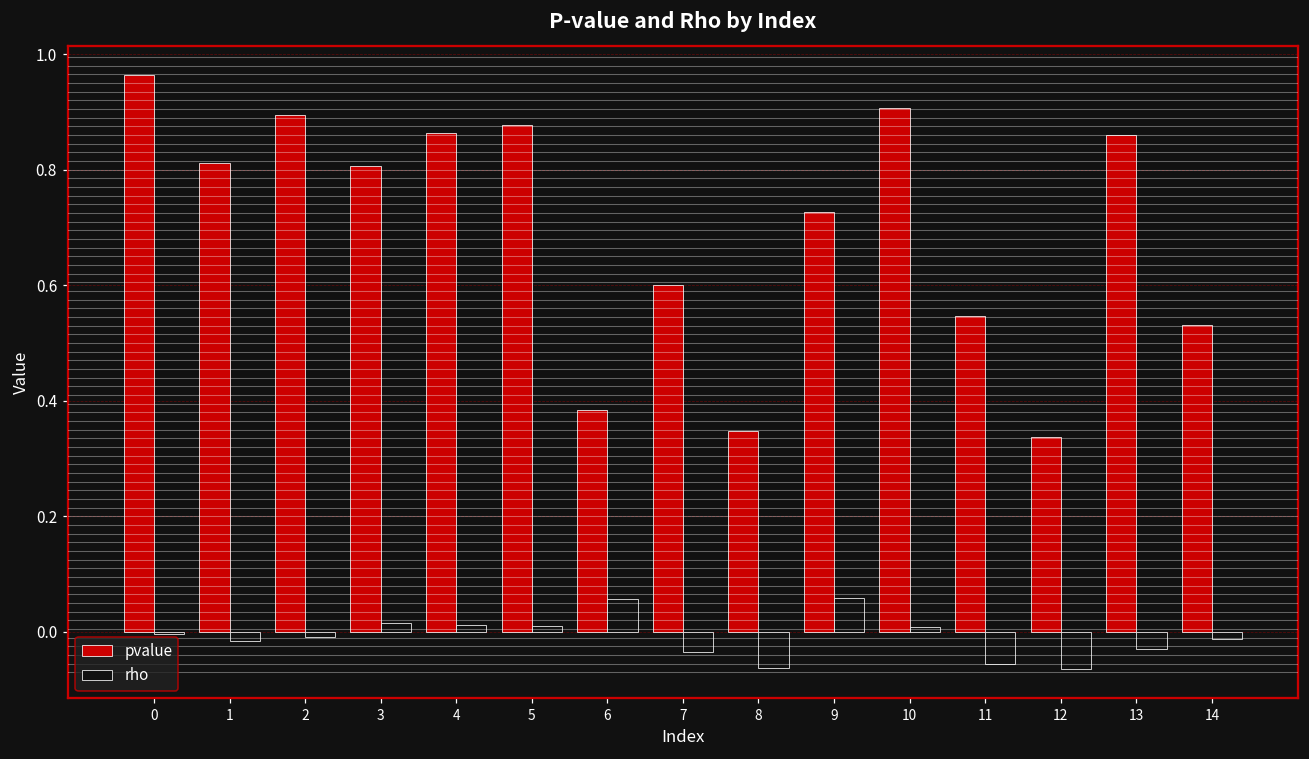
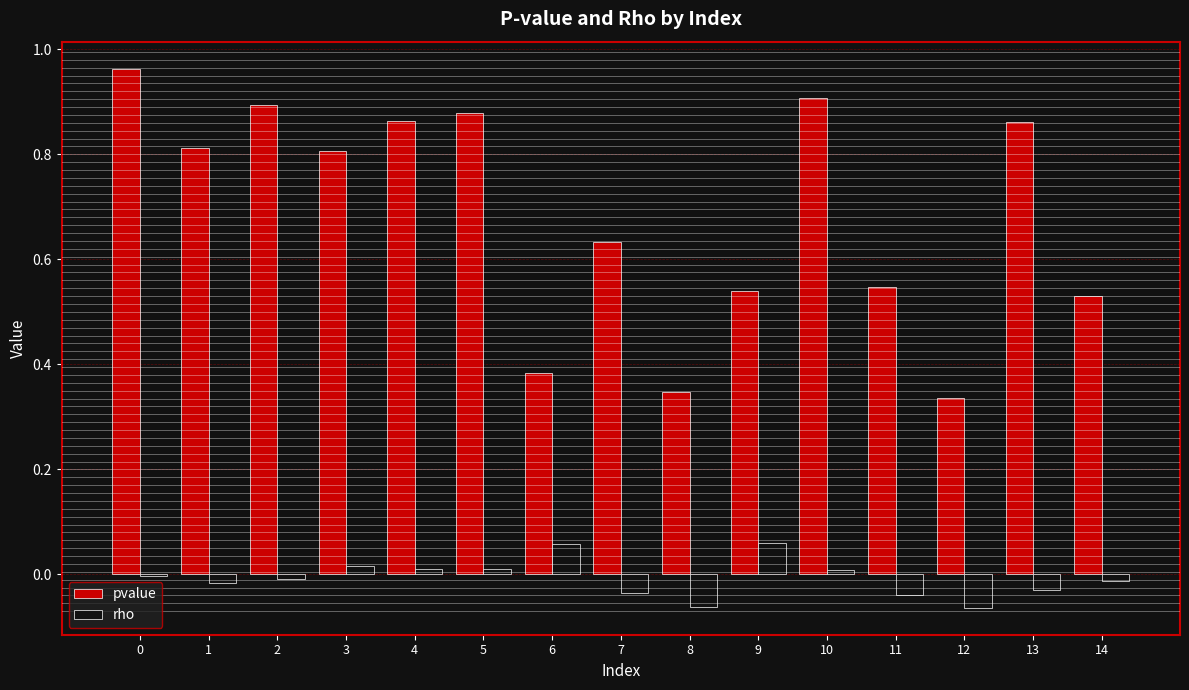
pvalue, 7: 0.60 -> 0.63
pvalue, 9: 0.73 -> 0.54
rho, 11: -0.06 -> -0.04
